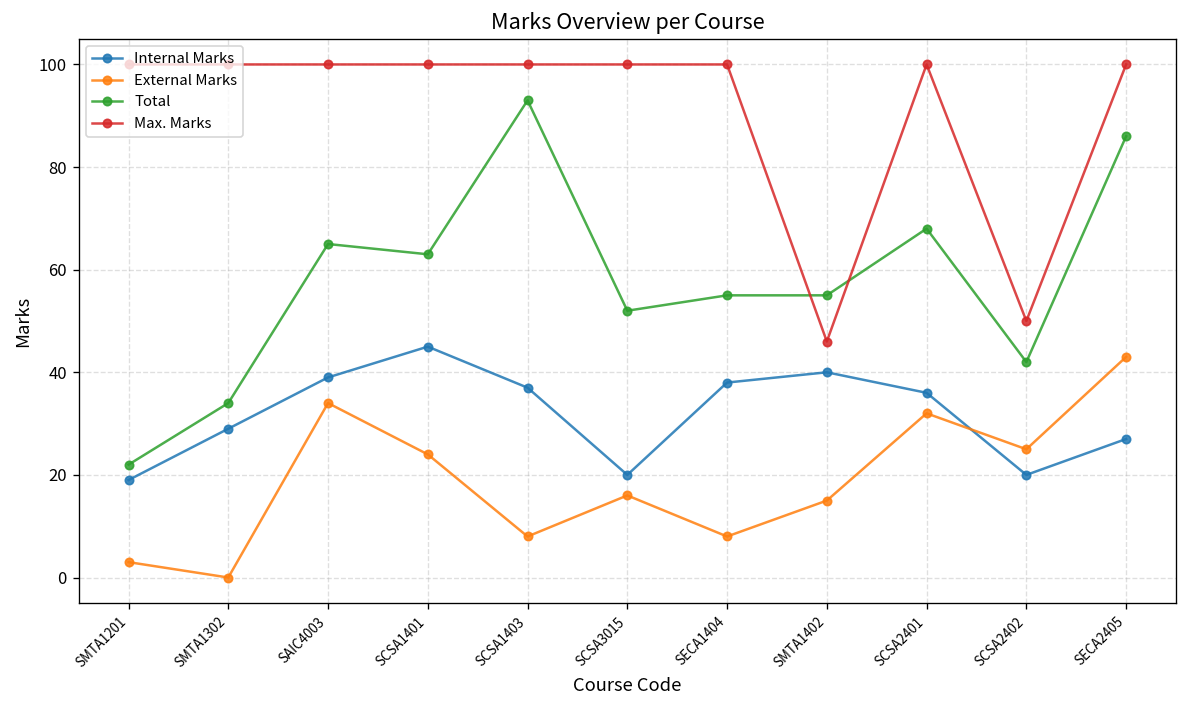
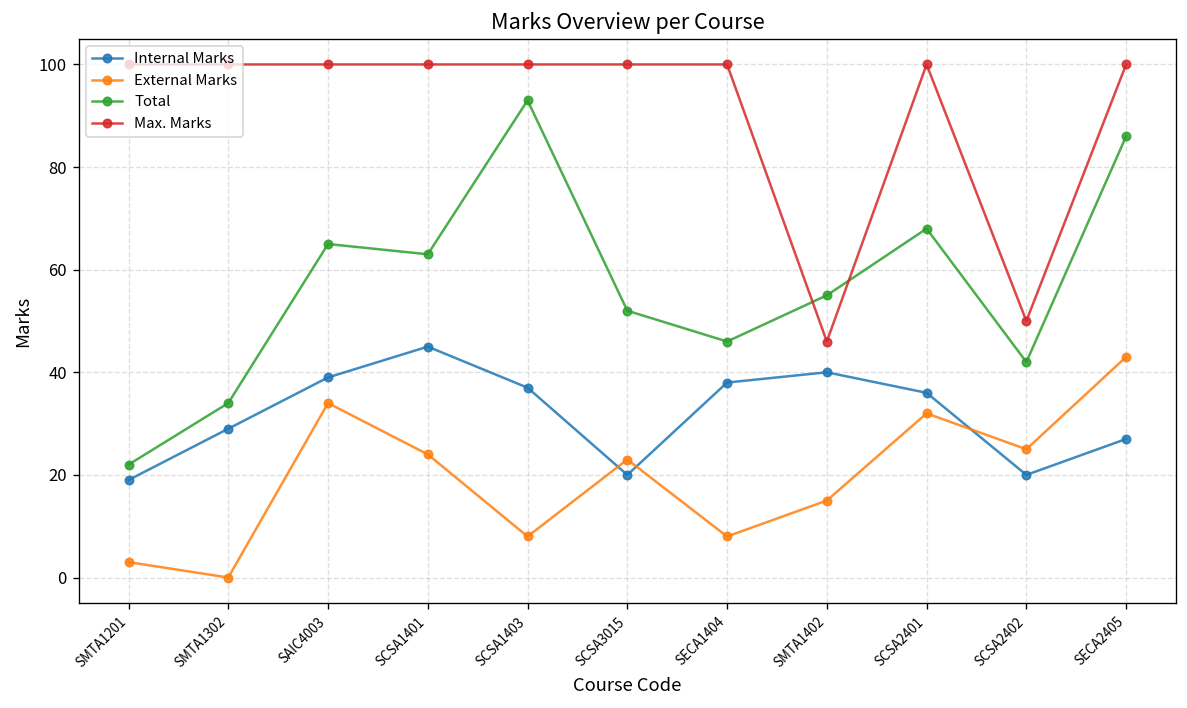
External Marks, SCSA3015: 16 -> 23
Total, SECA1404: 55 -> 46
